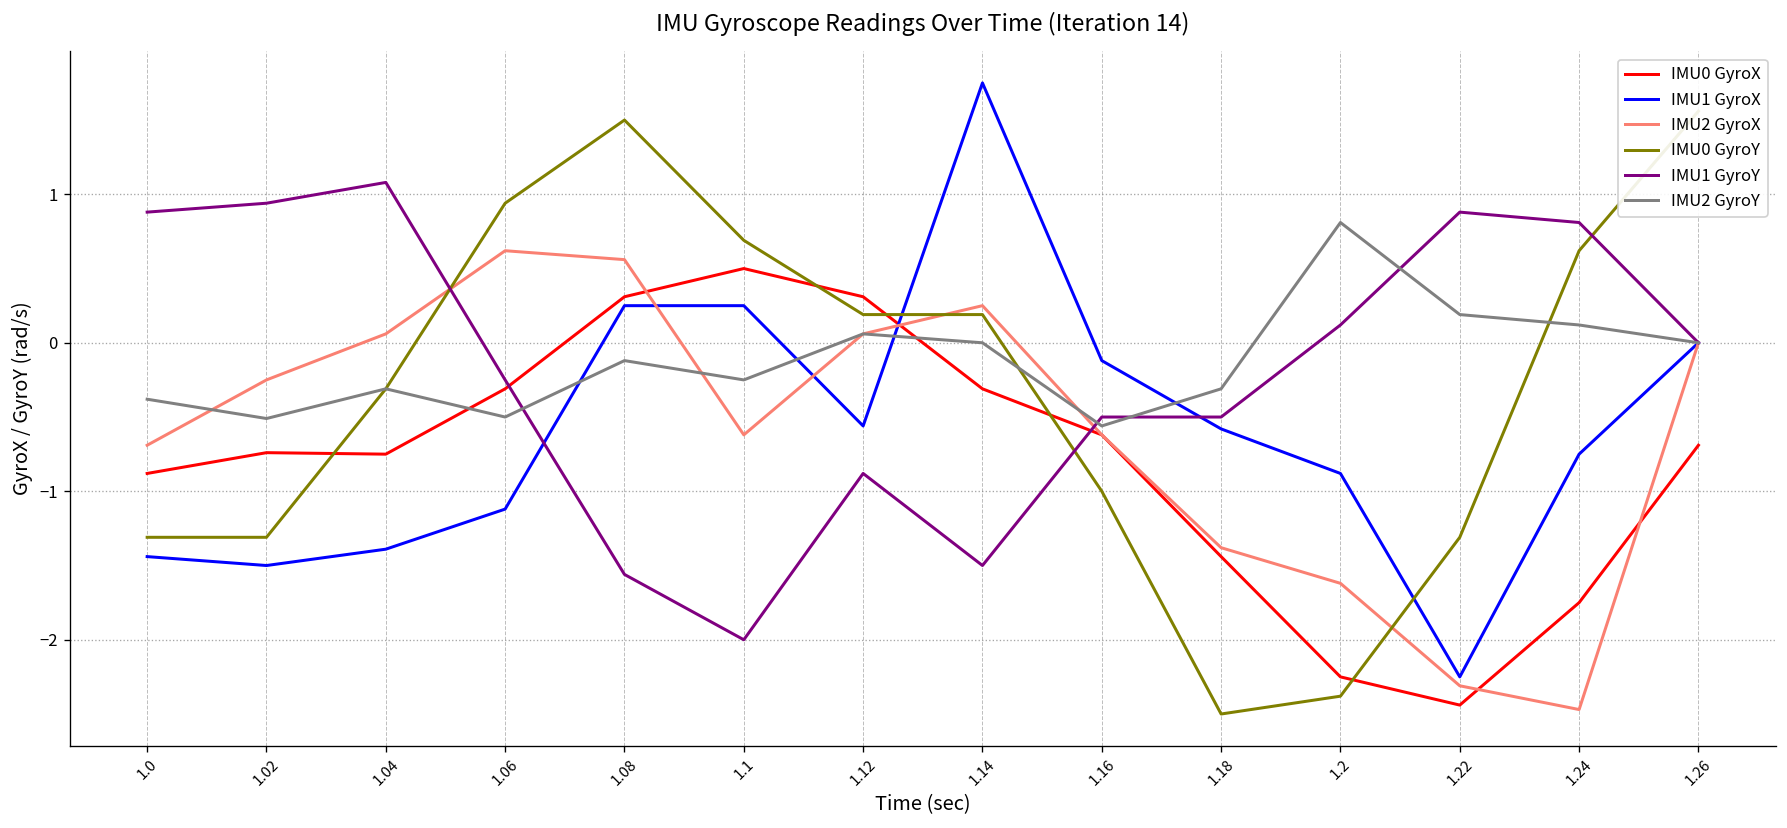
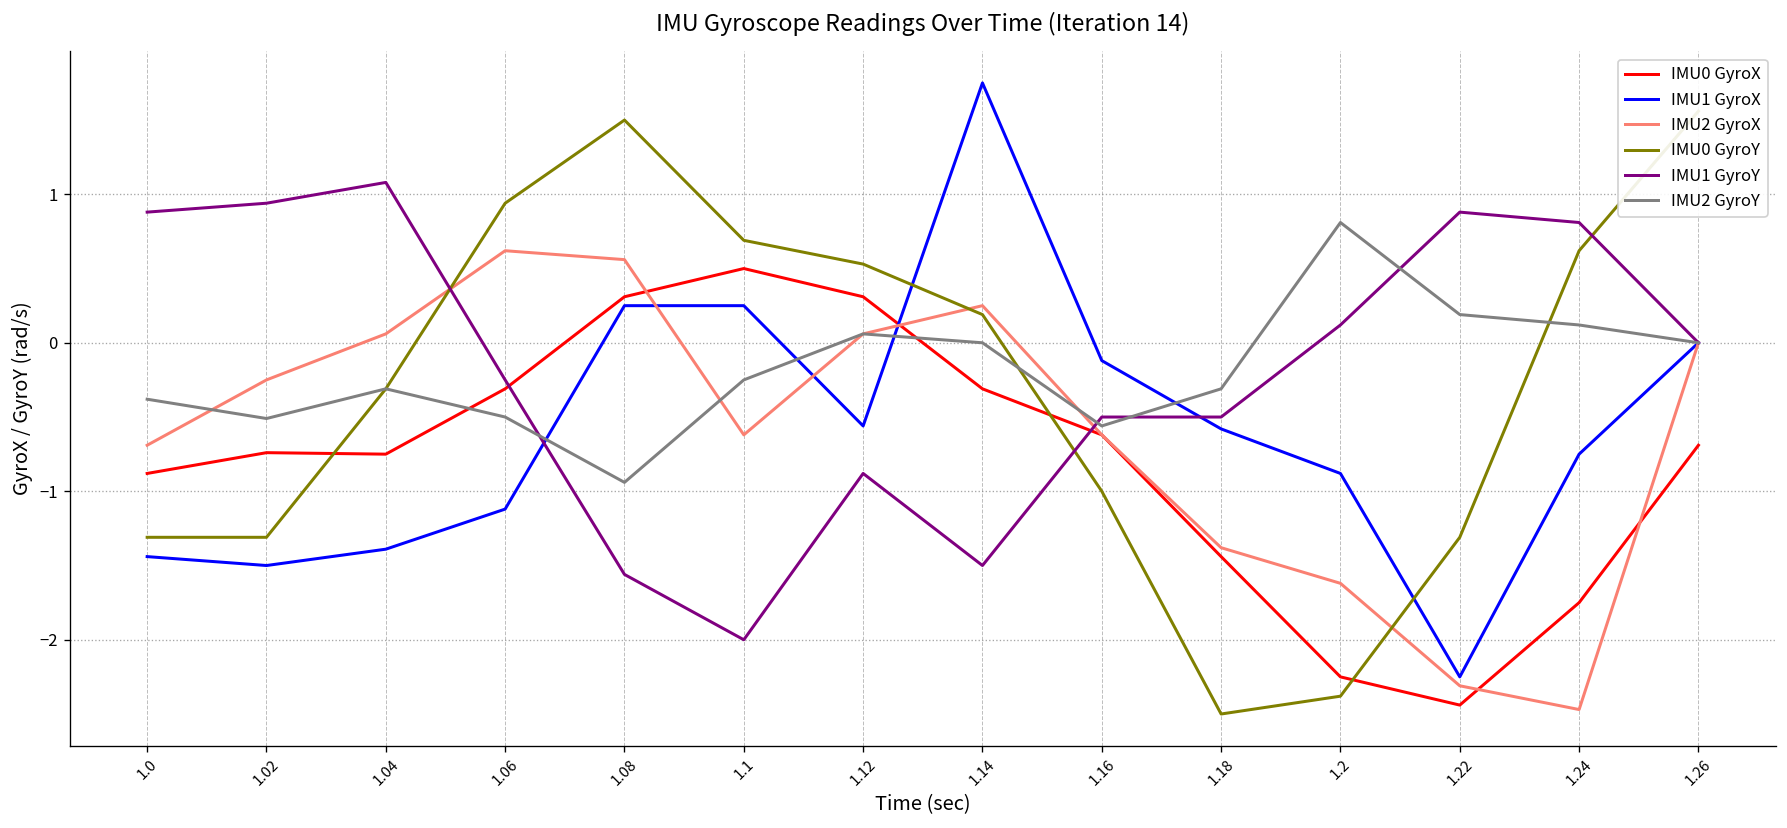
IMU2 GyroY, 1.08: -0.12 -> -0.94
IMU0 GyroY, 1.12: 0.19 -> 0.53
